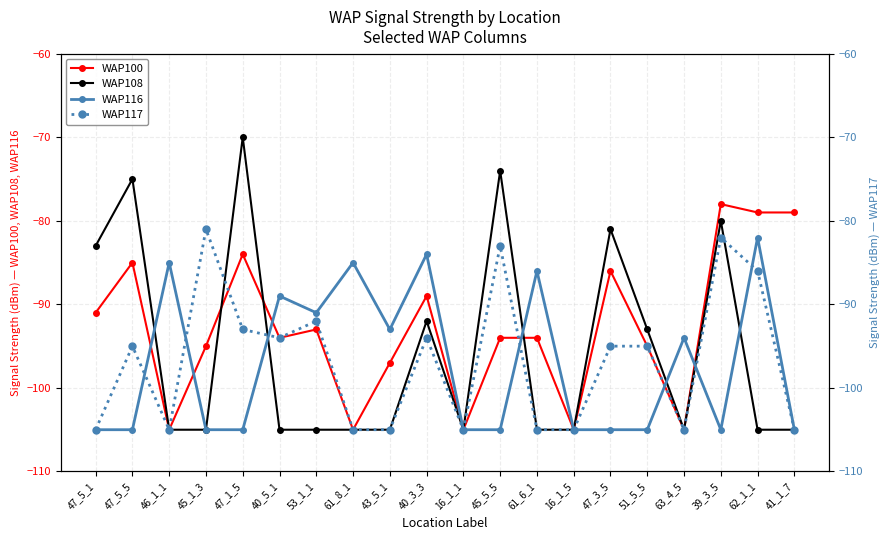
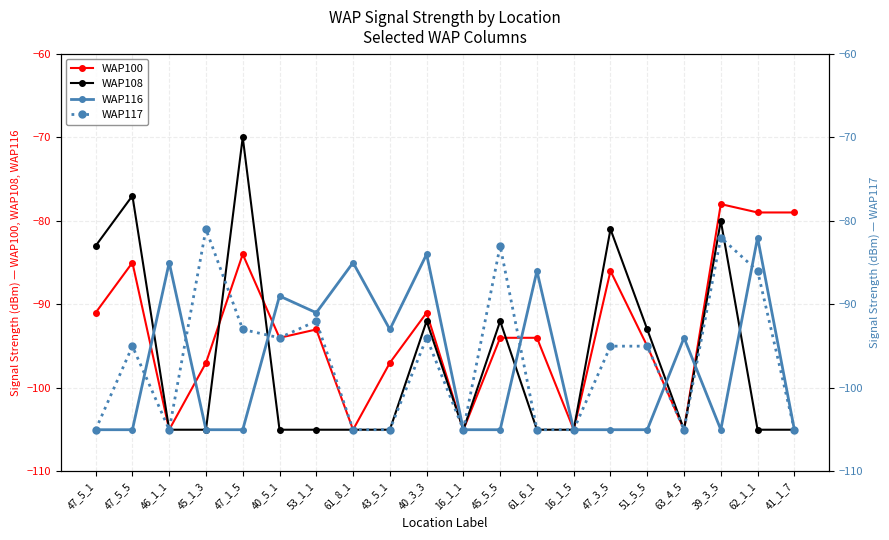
WAP108, 47_5_5: -75 -> -77
WAP100, 45_1_3: -95 -> -97
WAP100, 40_3_3: -89 -> -91
WAP108, 45_5_5: -74 -> -92
